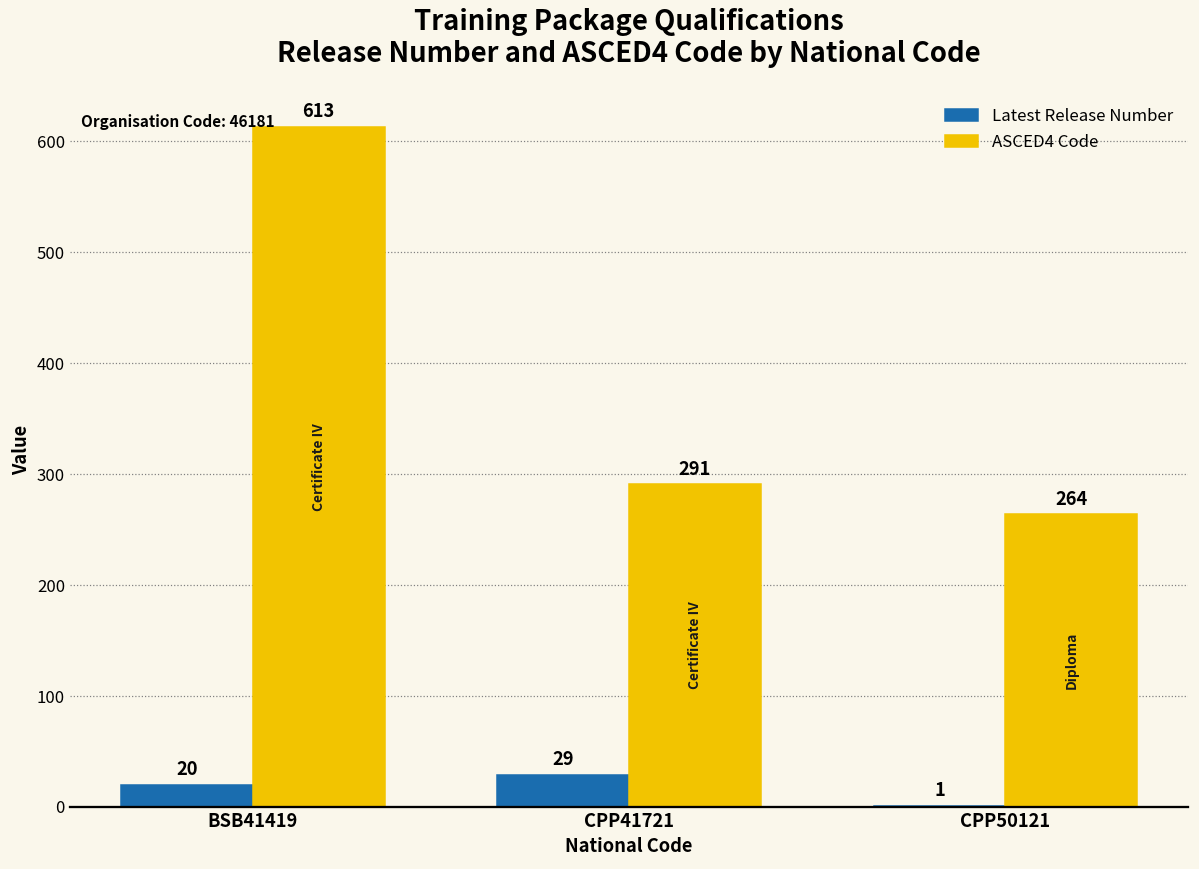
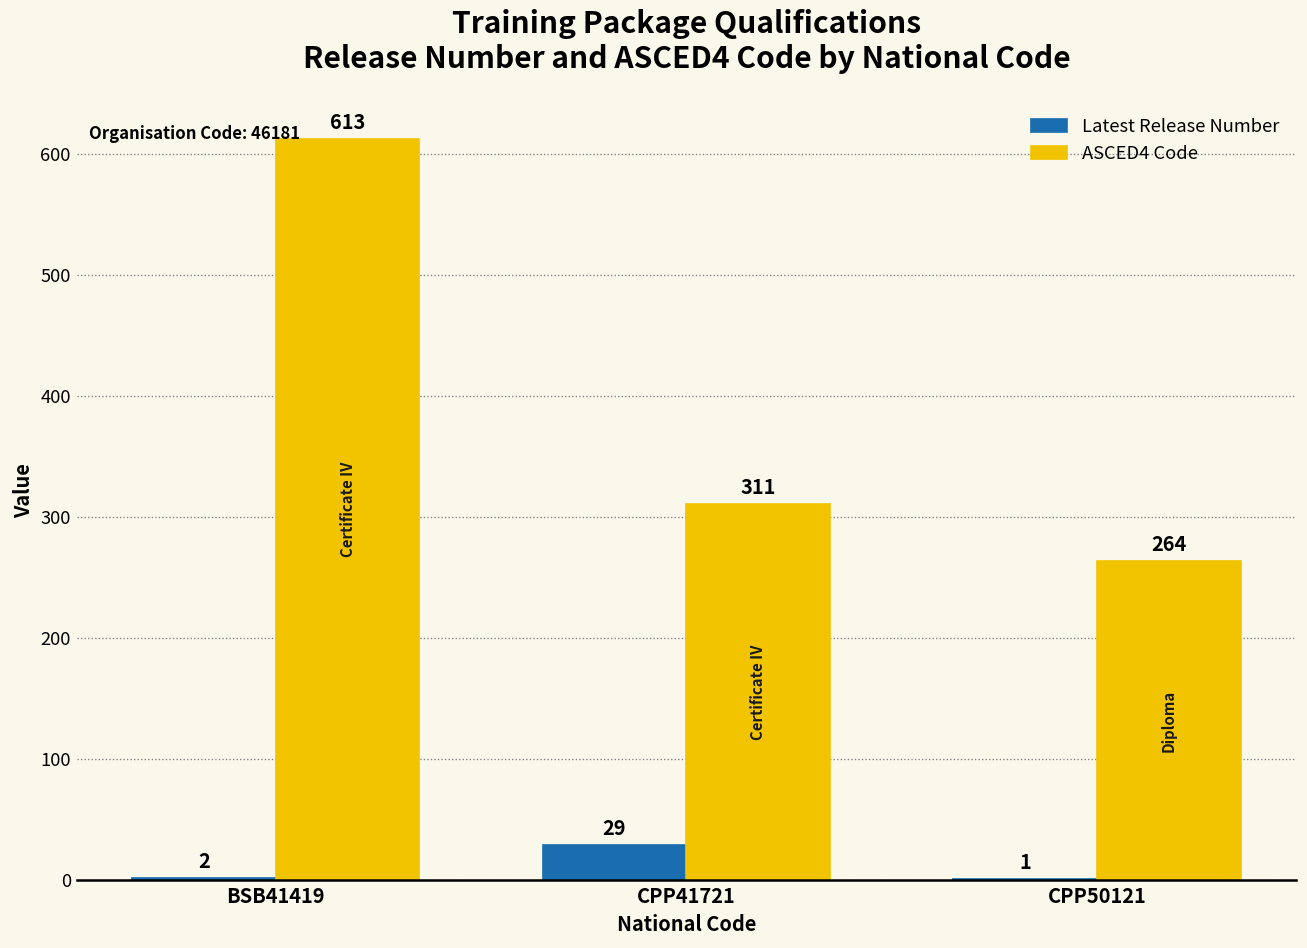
Latest Release Number, BSB41419: 20 -> 2
ASCED4 Code, CPP41721: 291 -> 311
